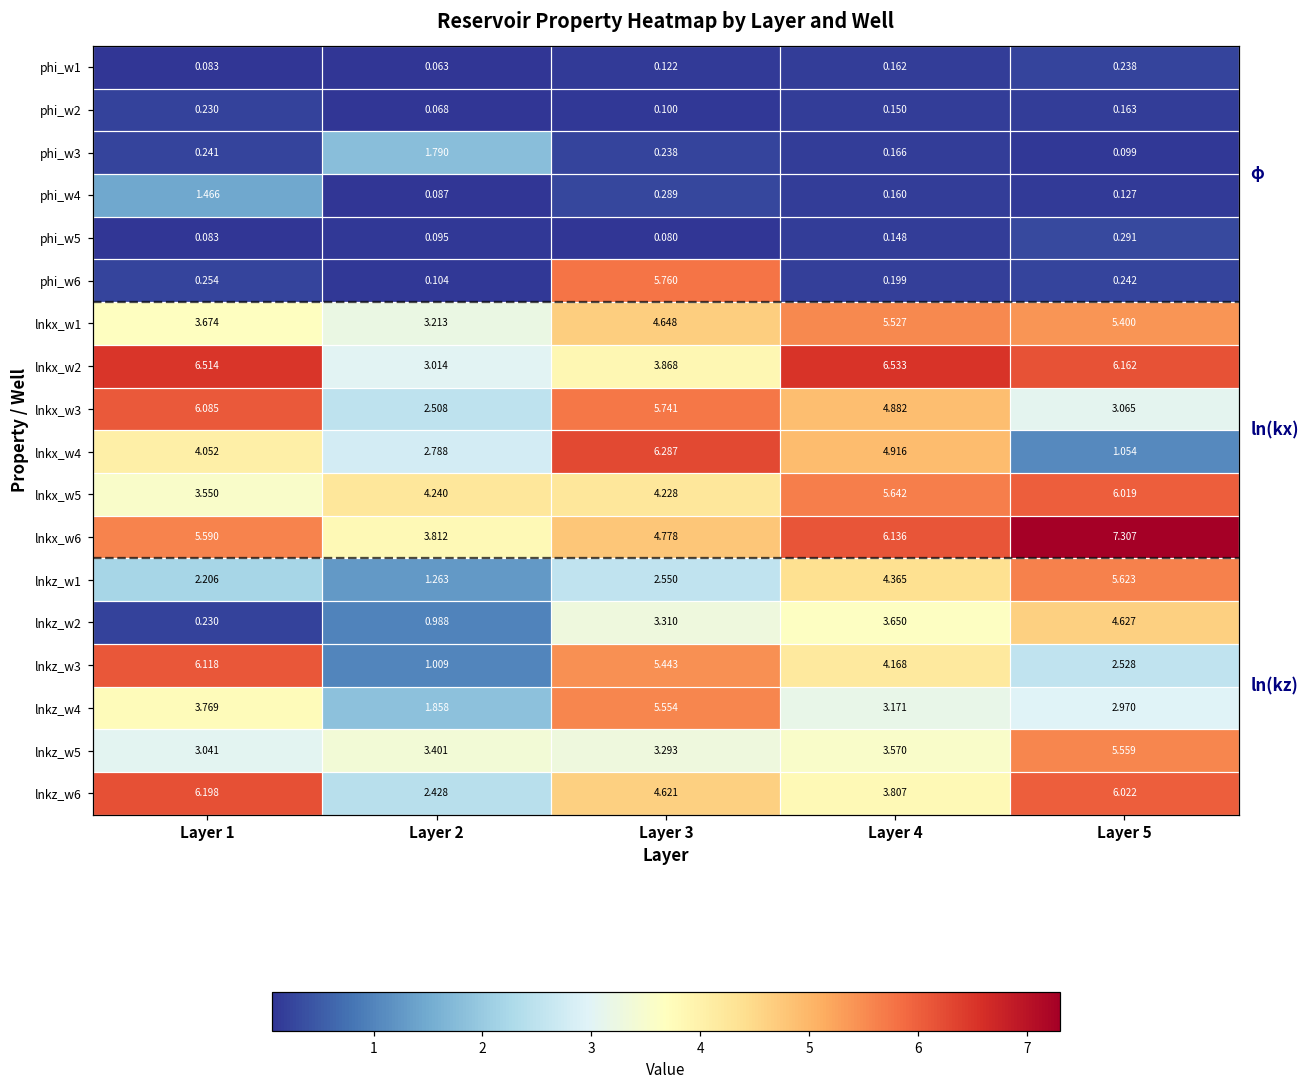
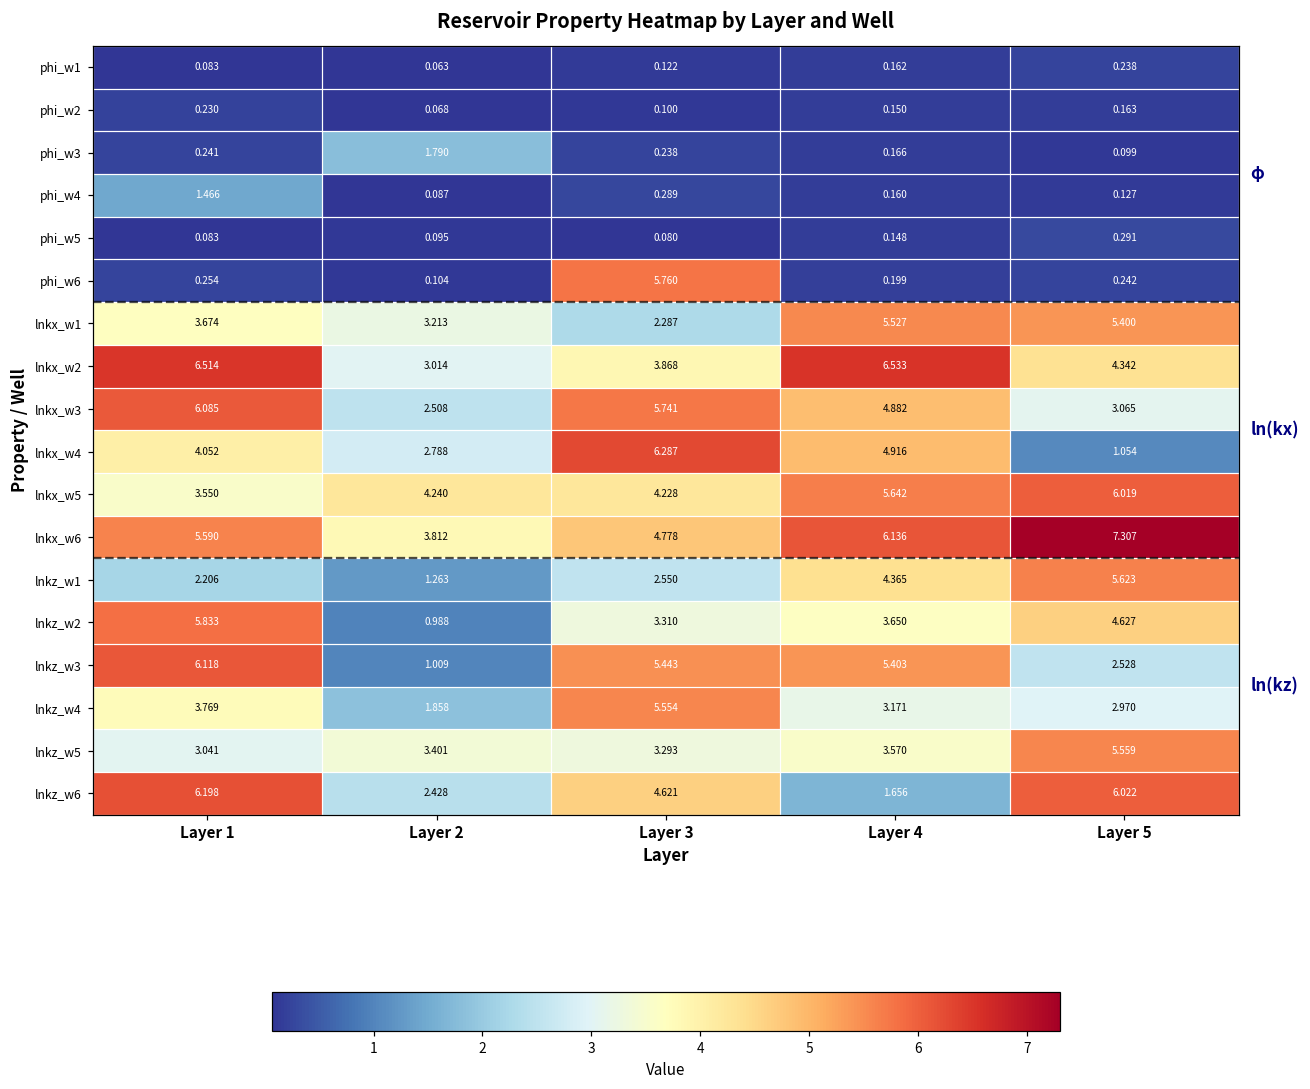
lnkx_w1, Layer 3: 4.648 -> 2.287
lnkx_w2, Layer 5: 6.162 -> 4.342
lnkz_w2, Layer 1: 0.230 -> 5.833
lnkz_w3, Layer 4: 4.168 -> 5.403
lnkz_w6, Layer 4: 3.807 -> 1.656
